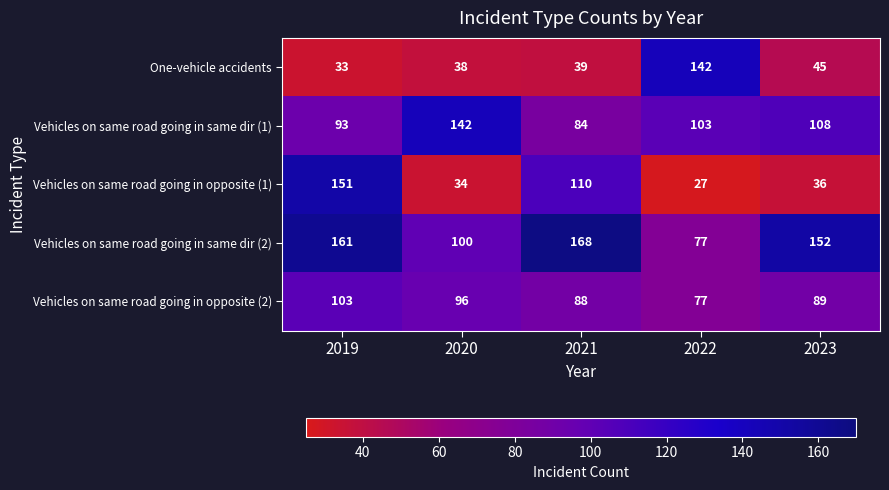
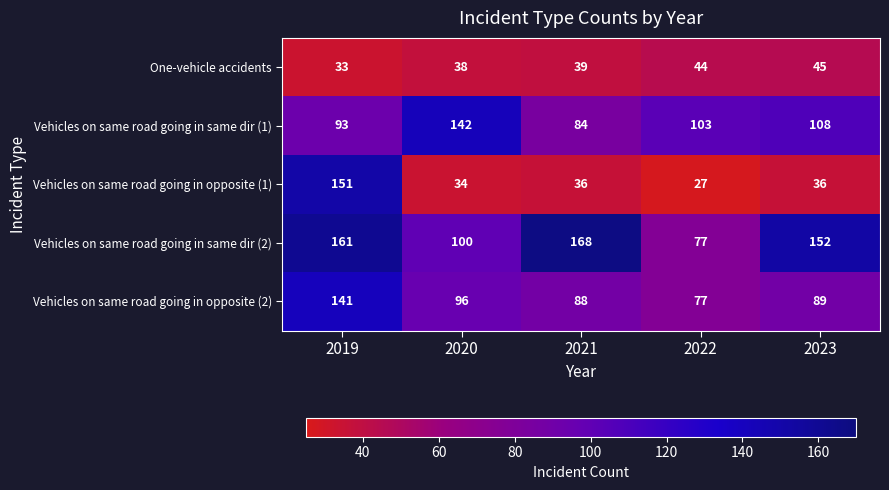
One-vehicle accidents, 2022: 142 -> 44
Vehicles on same road going in opposite (1), 2021: 110 -> 36
Vehicles on same road going in opposite (2), 2019: 103 -> 141
